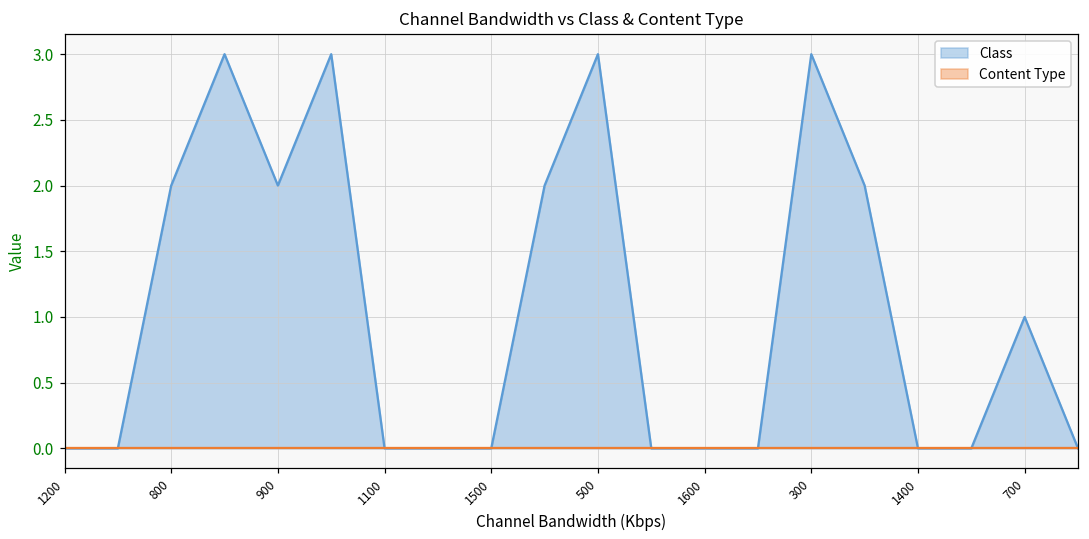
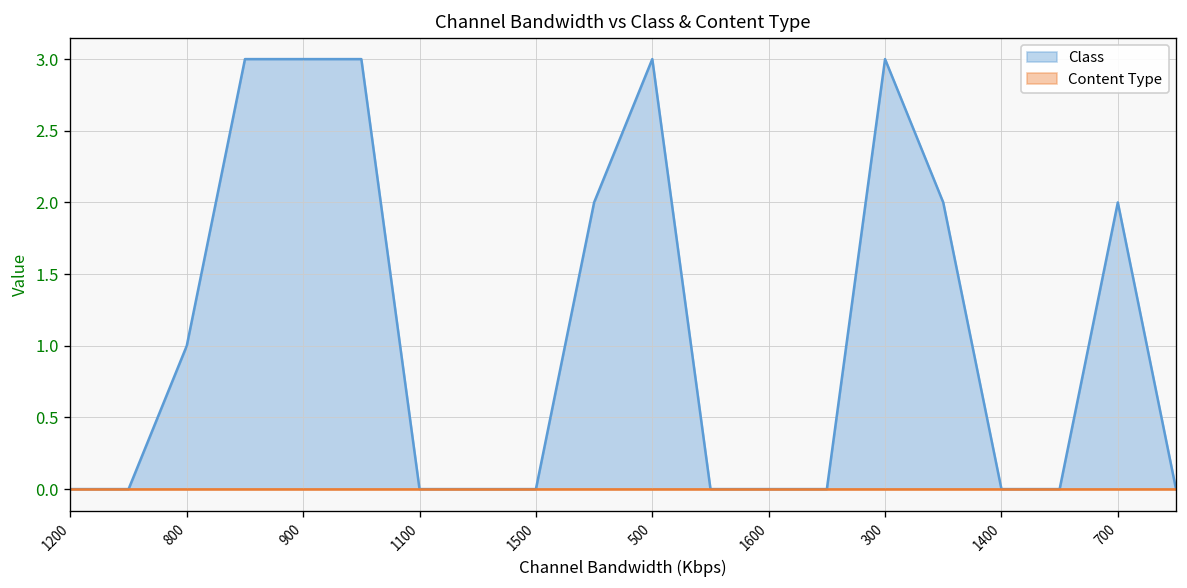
Class, 800: 2 -> 1
Class, 900: 2 -> 3
Class, 700: 1 -> 2
